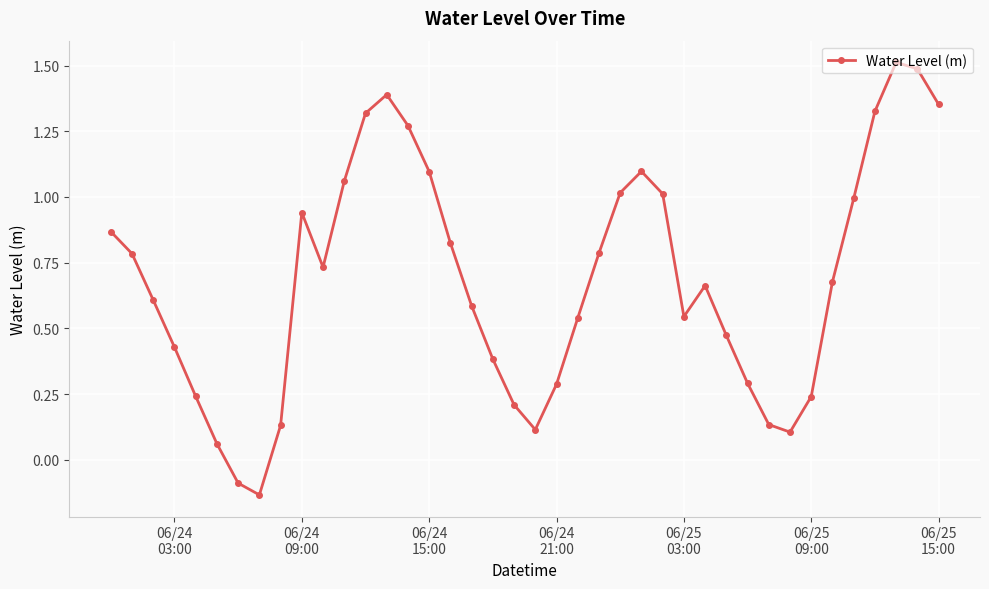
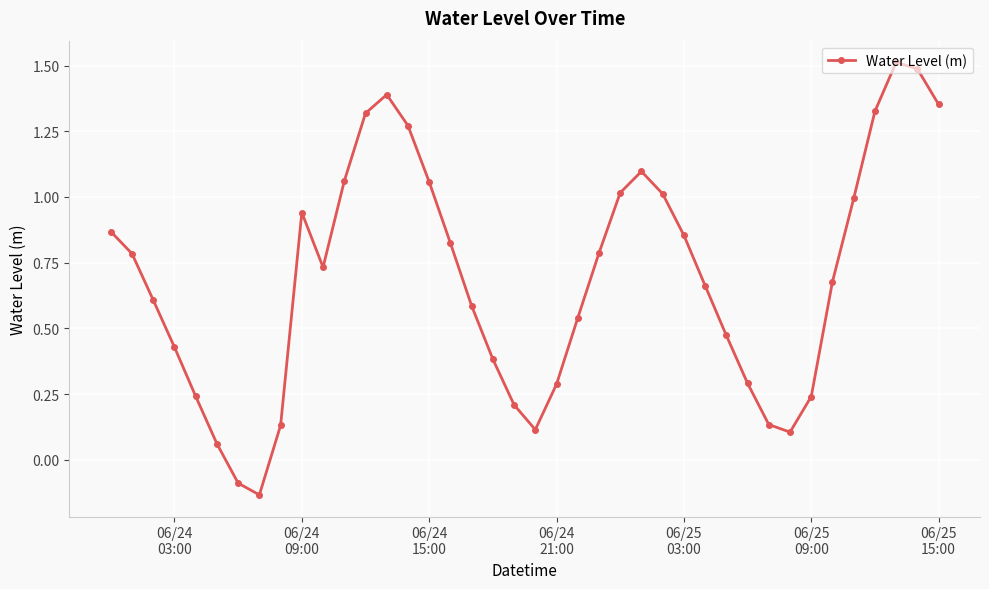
06/24 15:00: 1.10 -> 1.06
06/25 03:00: 0.55 -> 0.85
